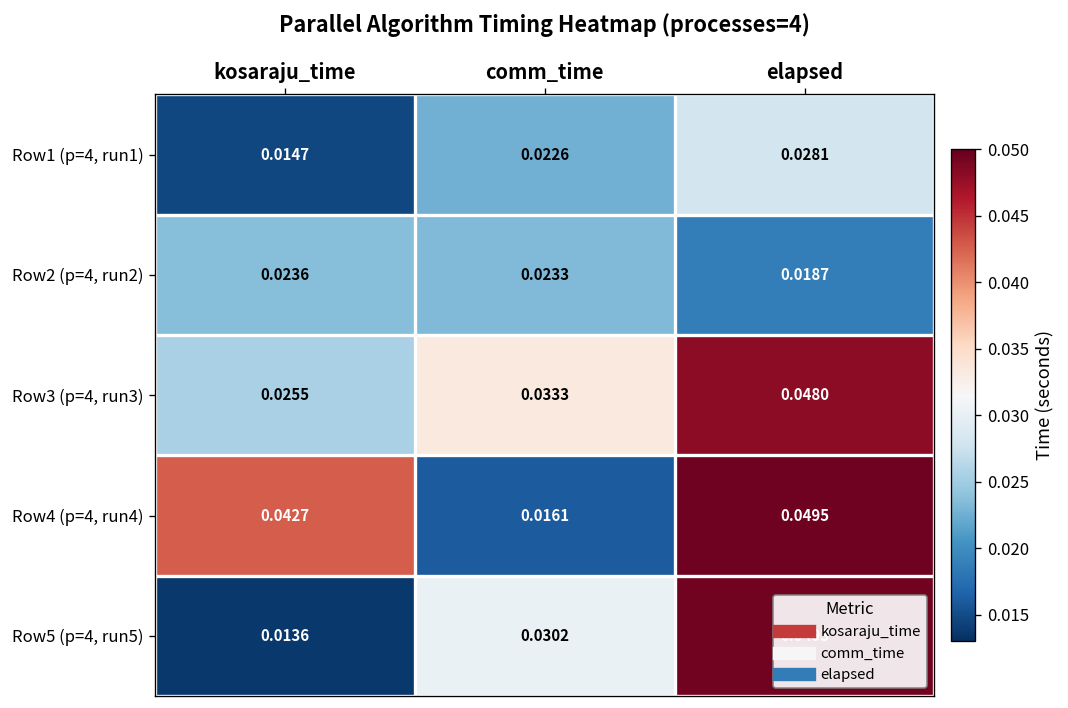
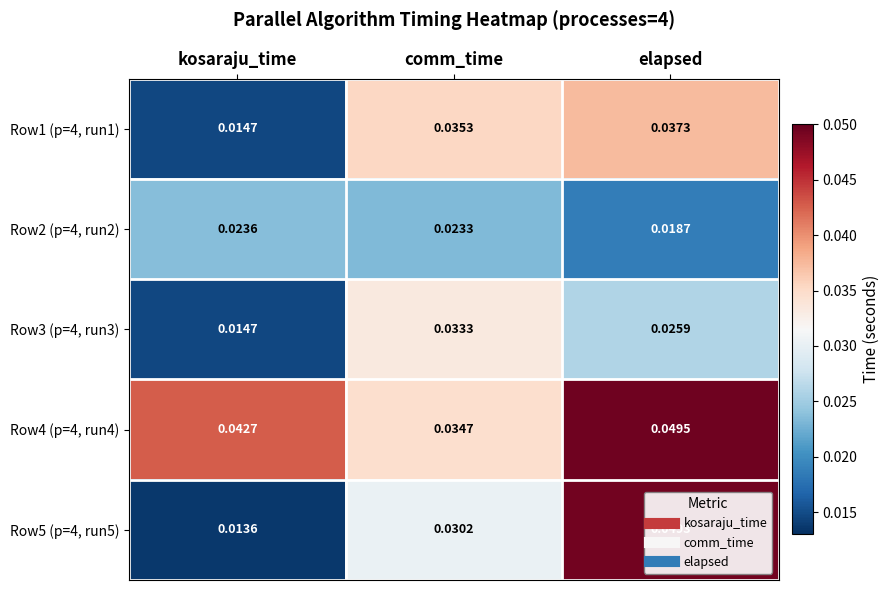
Row1 (p=4, run1), comm_time: 0.0226 -> 0.0353
Row1 (p=4, run1), elapsed: 0.0281 -> 0.0373
Row3 (p=4, run3), kosaraju_time: 0.0255 -> 0.0147
Row3 (p=4, run3), elapsed: 0.0480 -> 0.0259
Row4 (p=4, run4), comm_time: 0.0161 -> 0.0347
